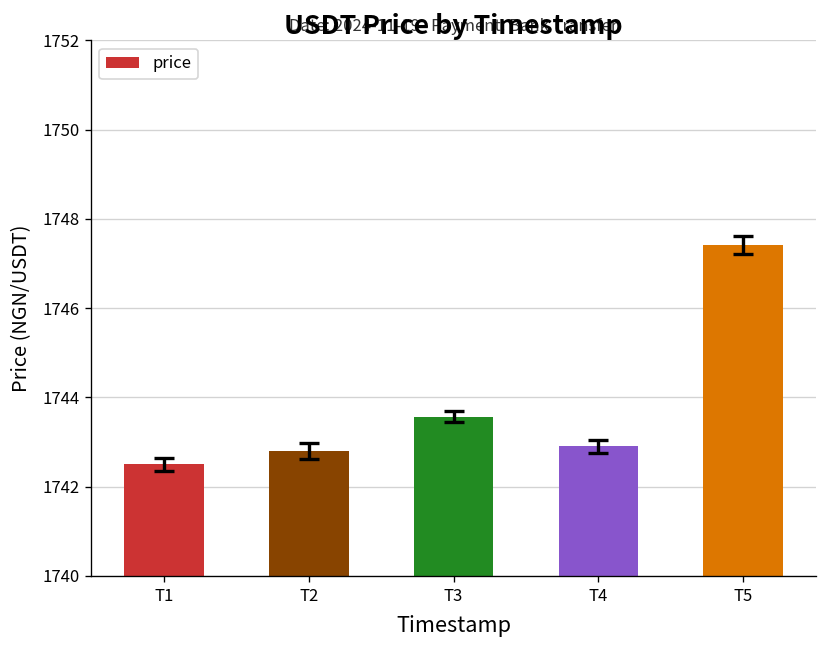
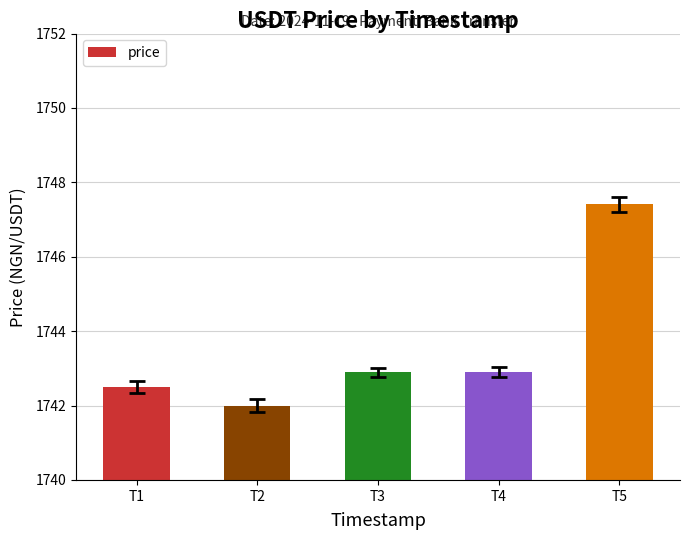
price, T2: 1742.8 -> 1742.0
price, T3: 1743.6 -> 1742.9
